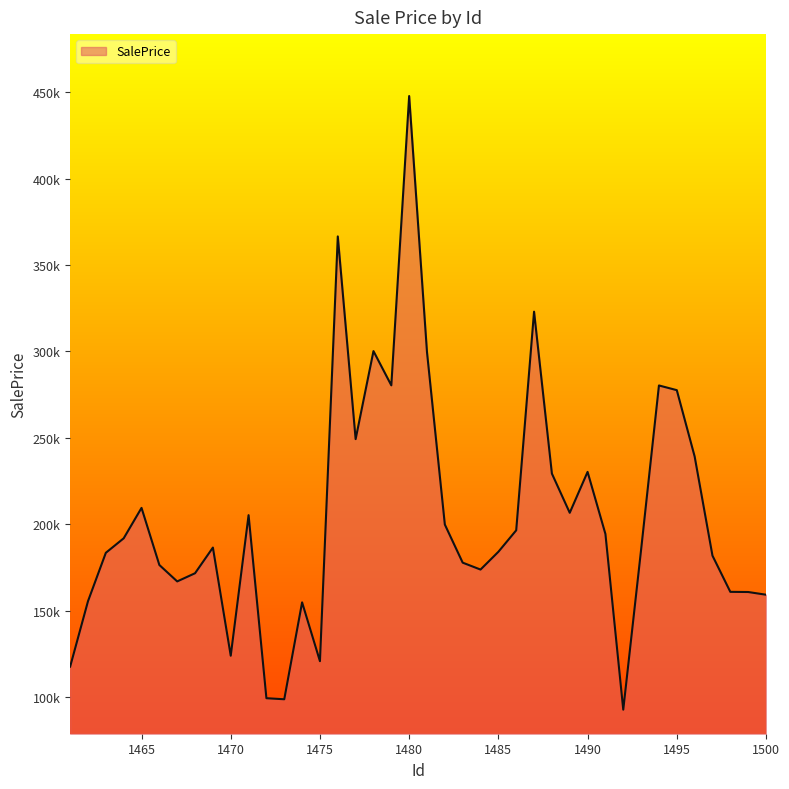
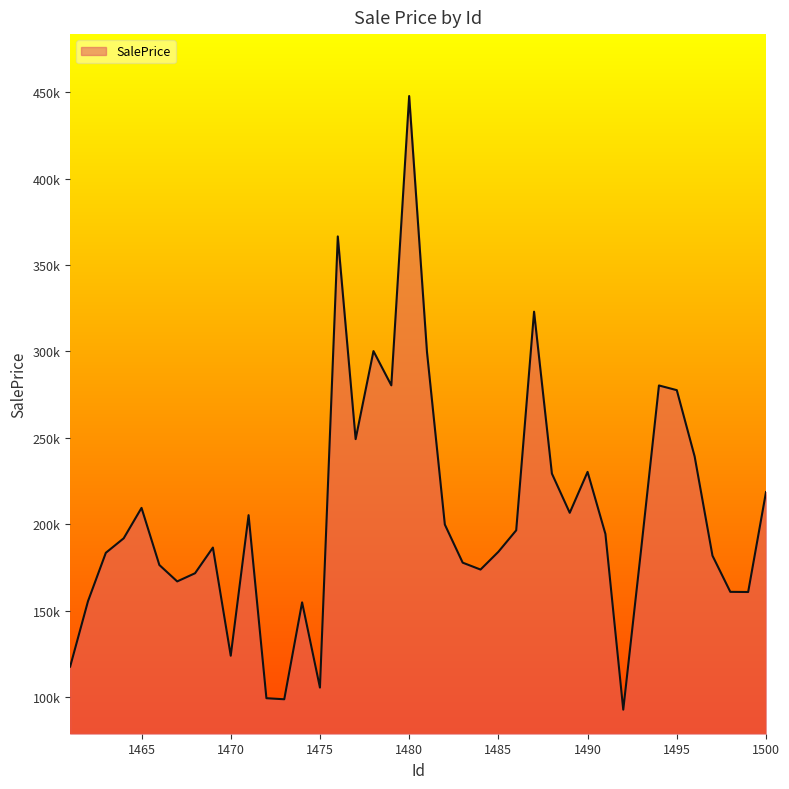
1475: 121000 -> 106000
1500: 159000 -> 219000
